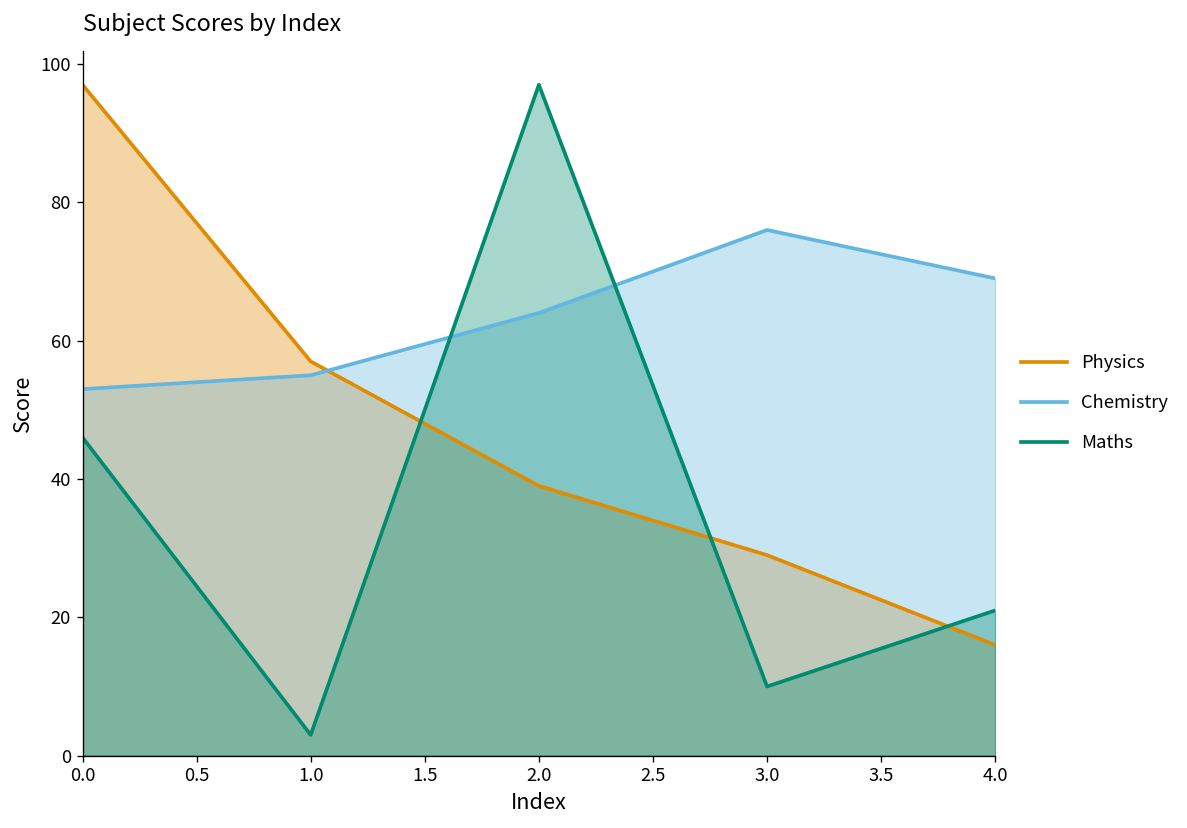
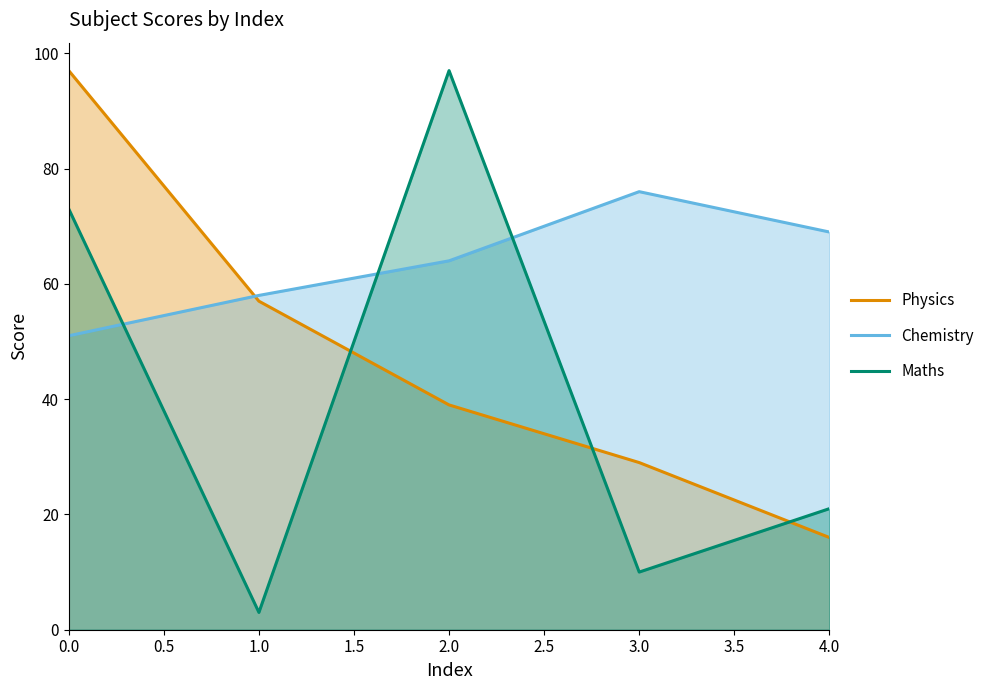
Chemistry, 0.0: 53 -> 51
Maths, 0.0: 46 -> 73
Chemistry, 1.0: 55 -> 58
